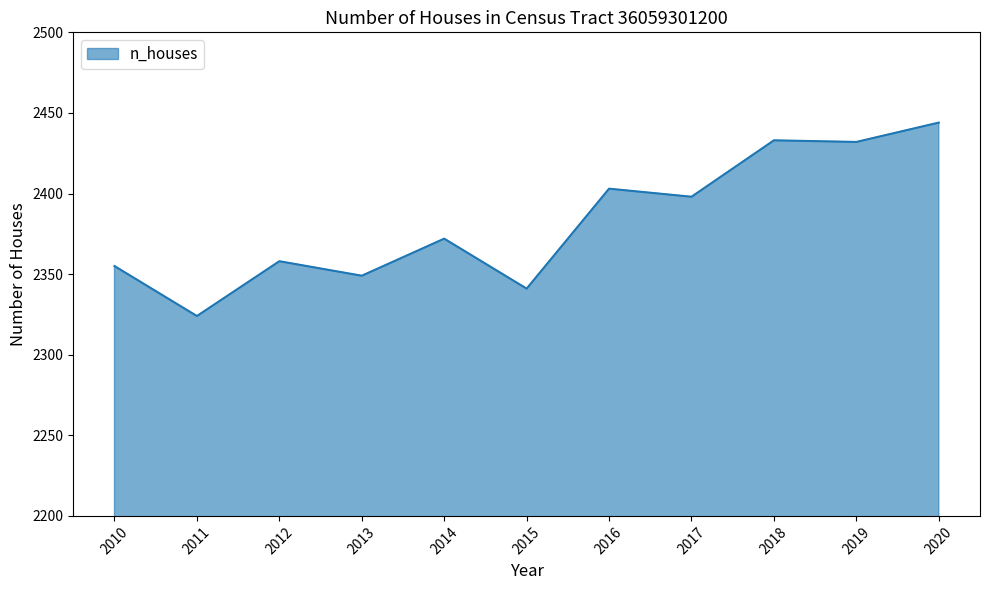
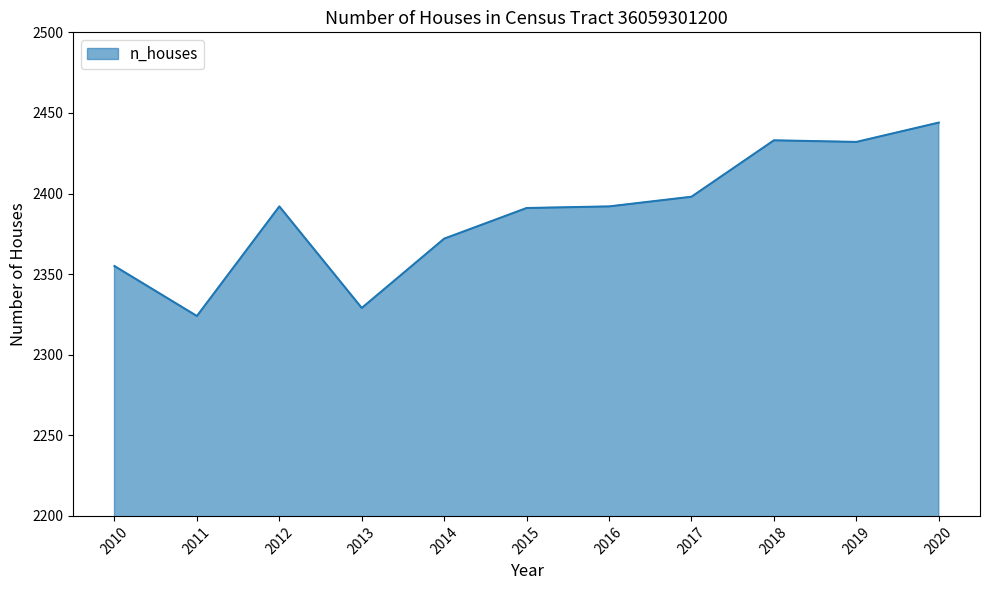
2012: 2358 -> 2392
2013: 2349 -> 2329
2015: 2341 -> 2391
2016: 2403 -> 2392
